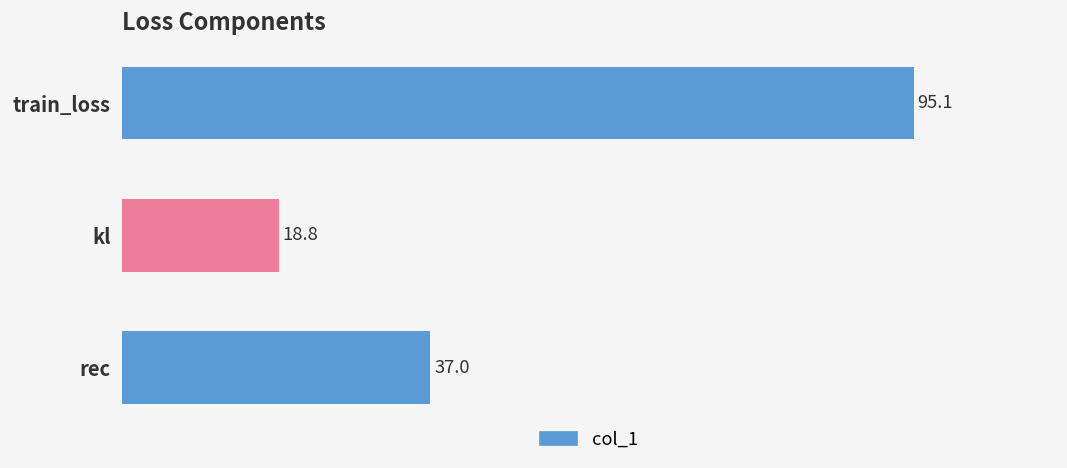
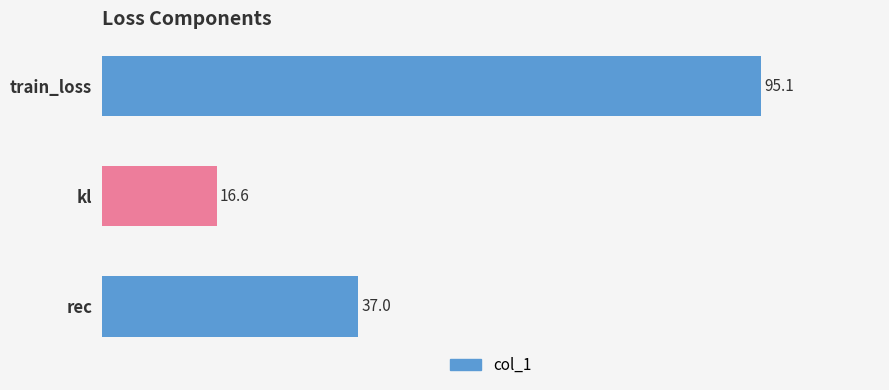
kl: 18.8 -> 16.6
